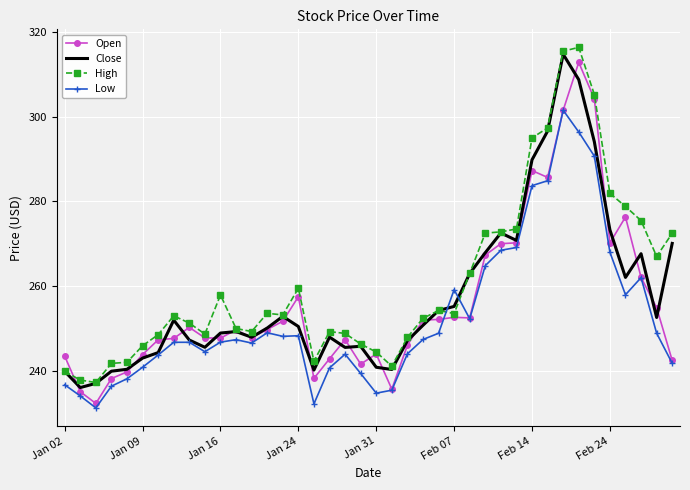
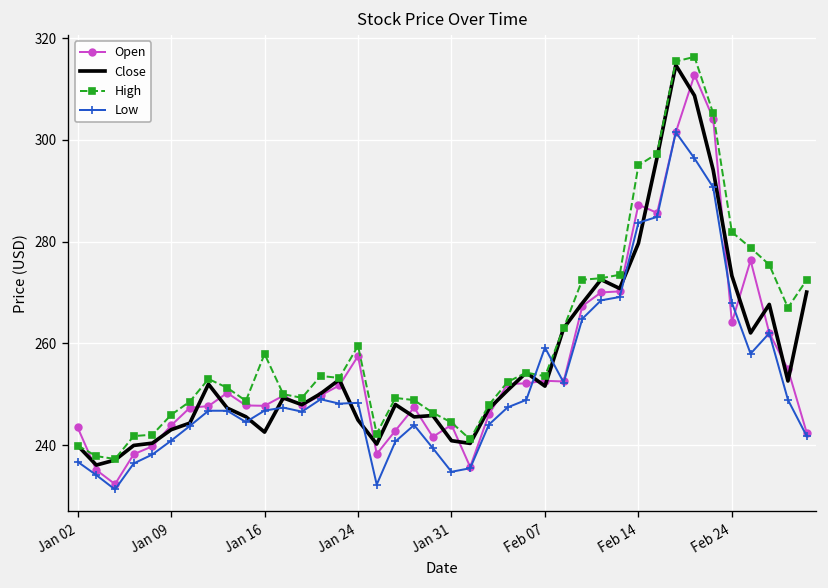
Close, Jan 16: 249 -> 243
Close, Jan 24: 250 -> 245
Close, Feb 07: 255 -> 252
Close, Feb 14: 290 -> 280
Open, Feb 24: 270 -> 264
